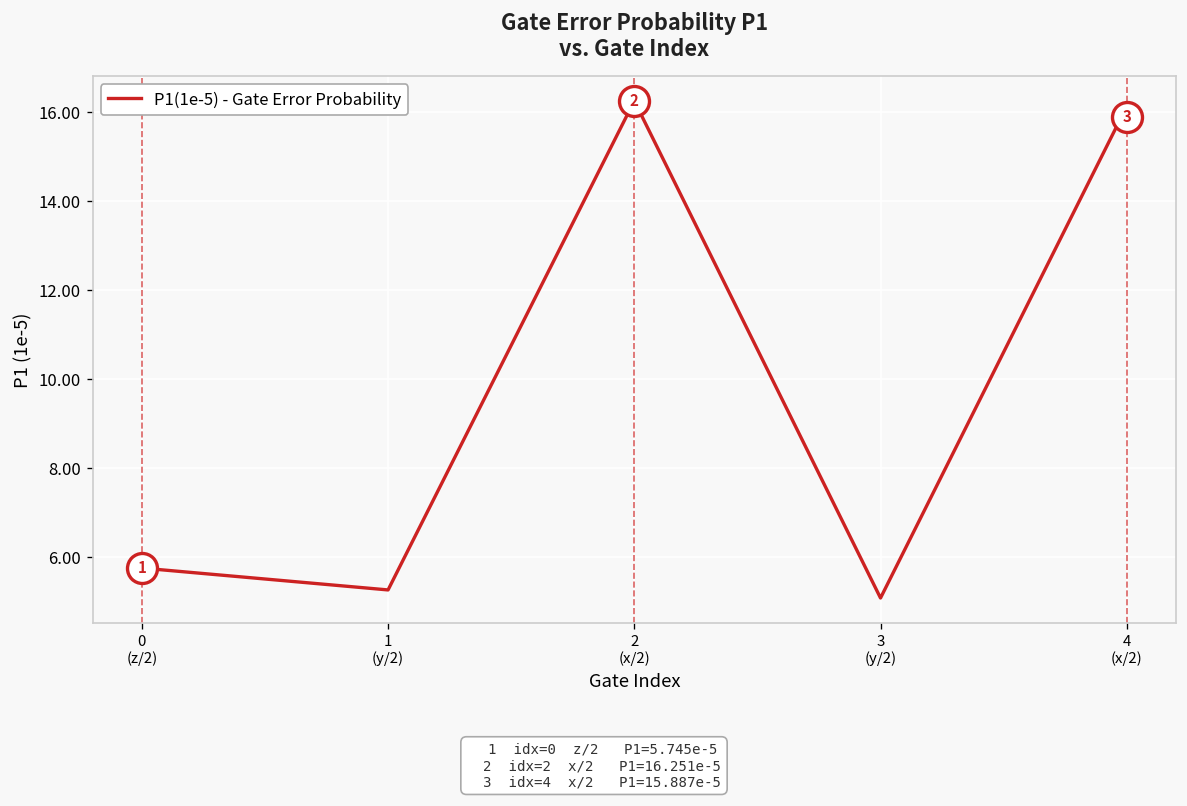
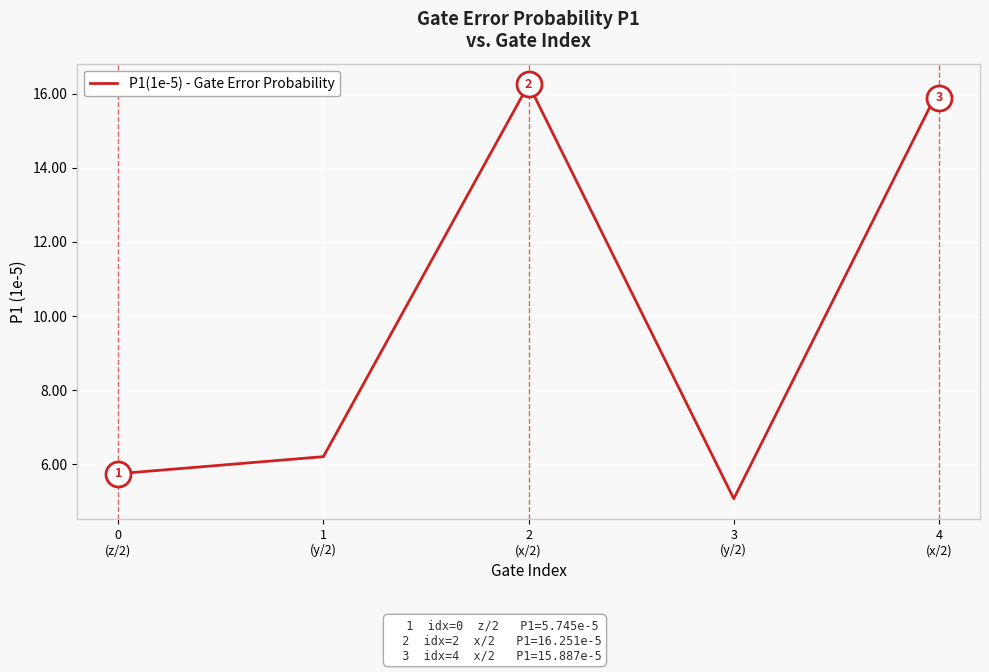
P1(1e-5) - Gate Error Probability, 1 (y/2): 5.3 -> 6.2
